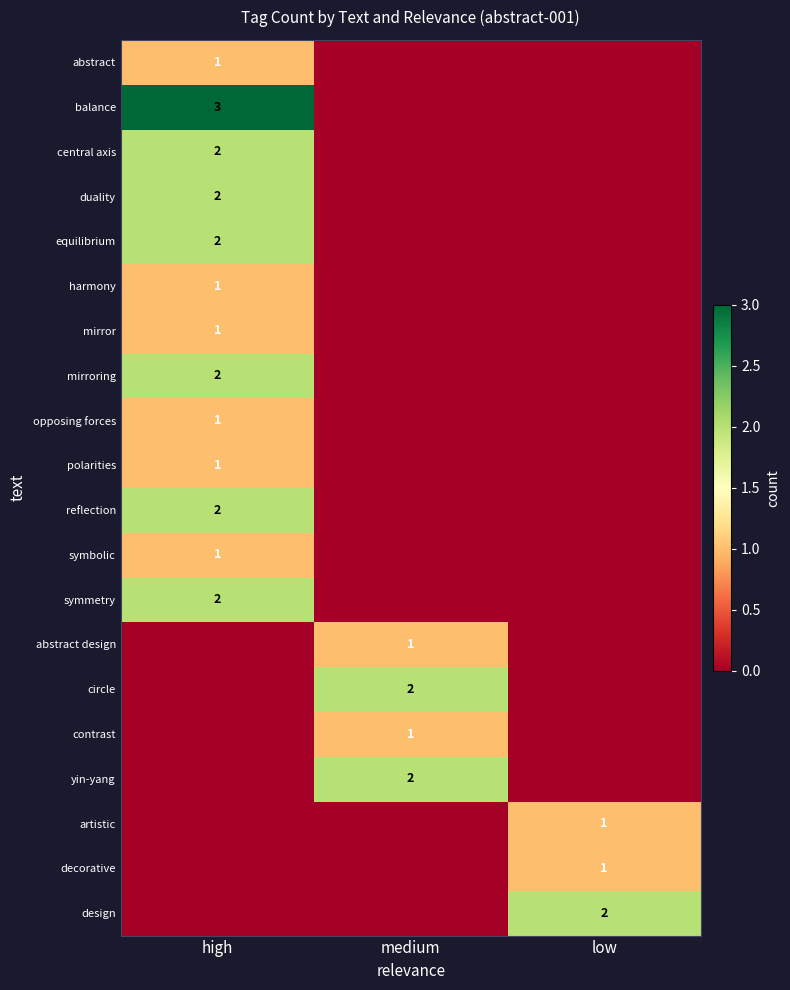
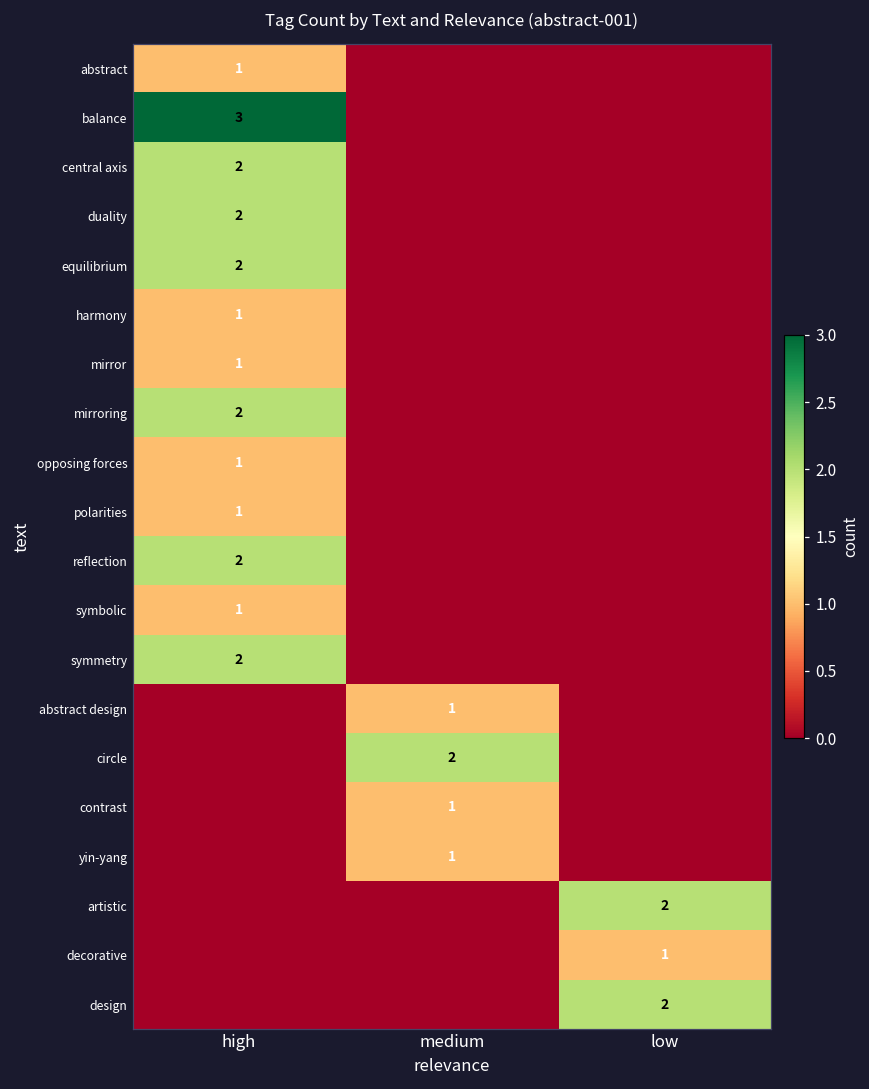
yin-yang, medium: 2 -> 1
artistic, low: 1 -> 2
